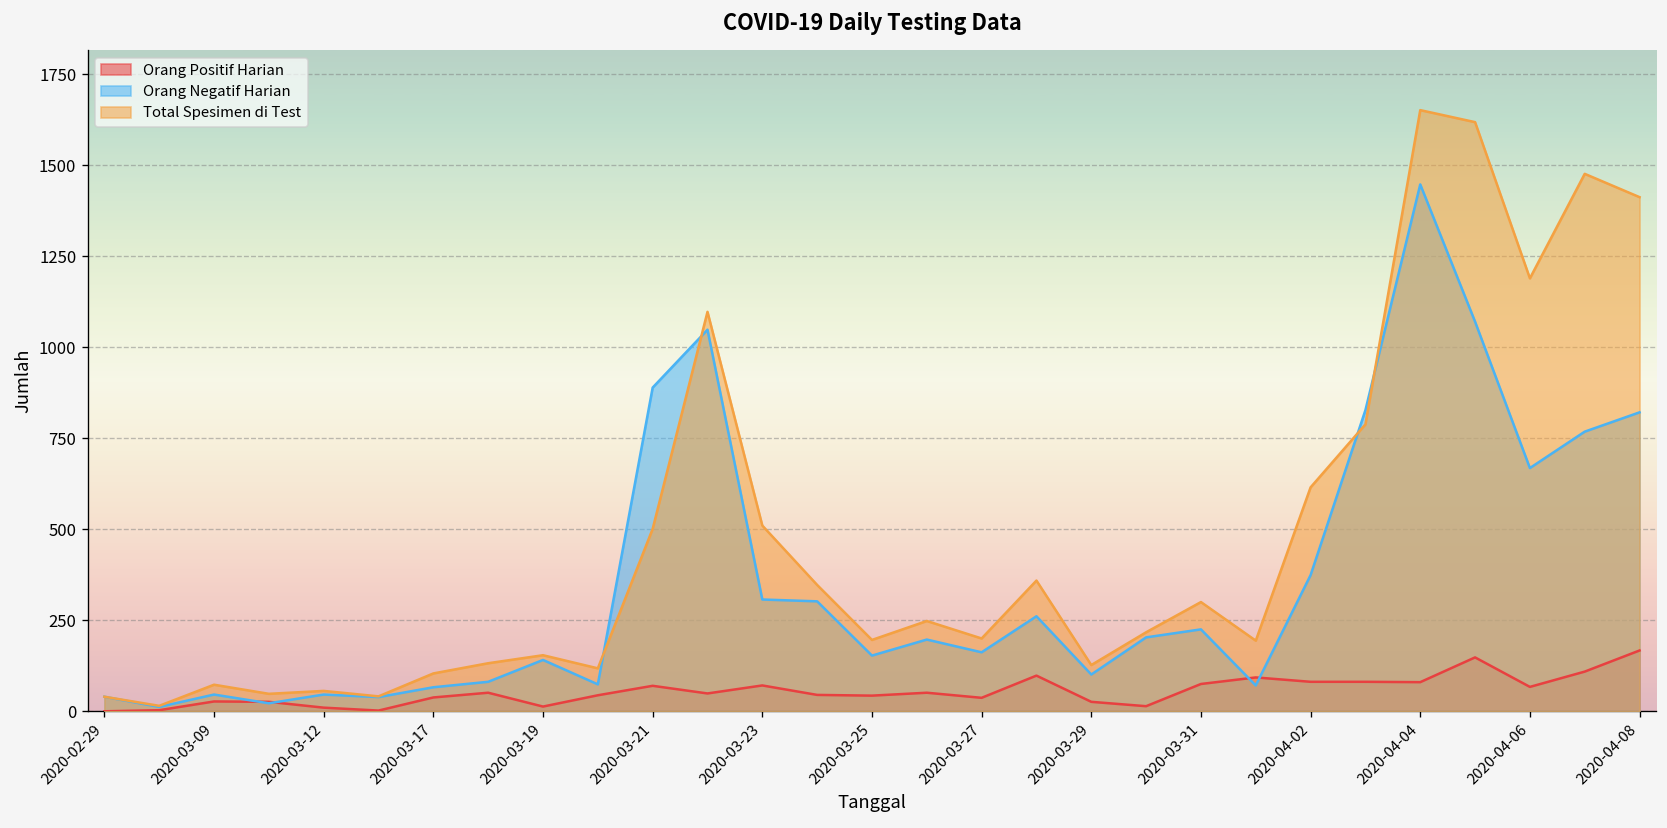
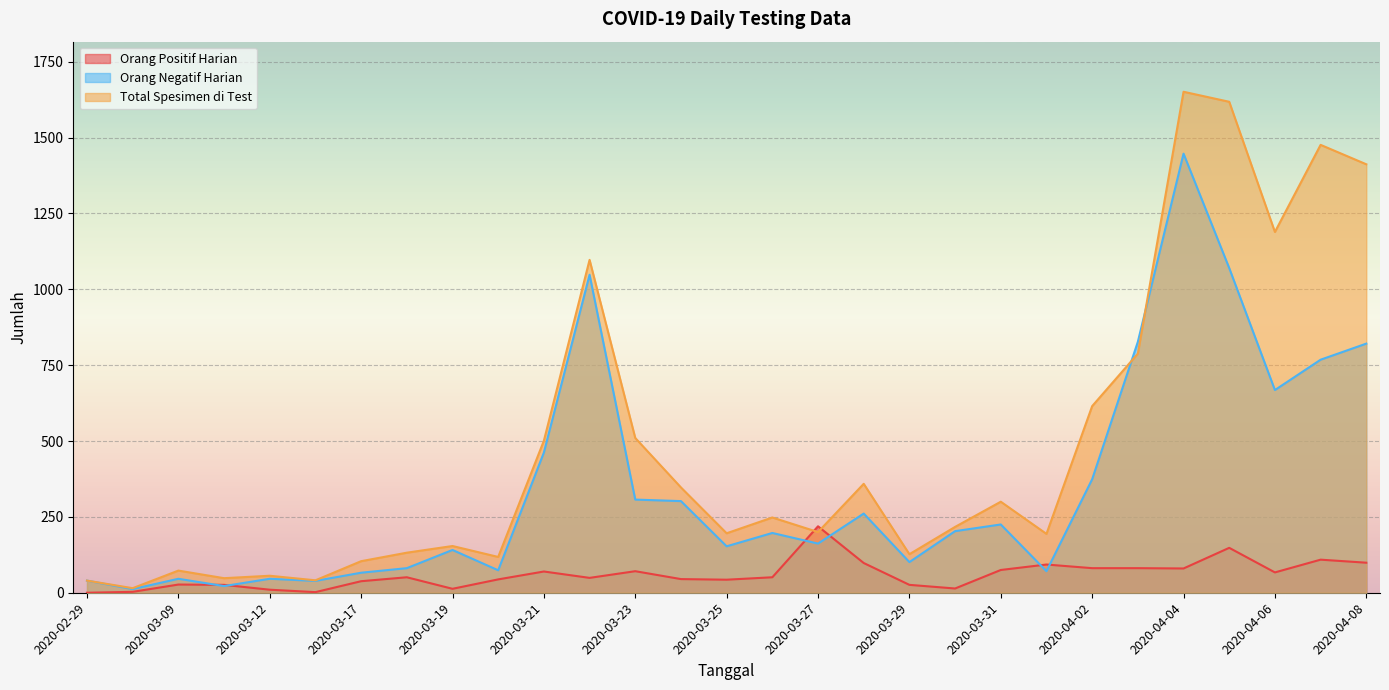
Orang Negatif Harian, 2020-03-21: 890 -> 460
Orang Positif Harian, 2020-03-27: 40 -> 220
Orang Positif Harian, 2020-04-08: 170 -> 100
